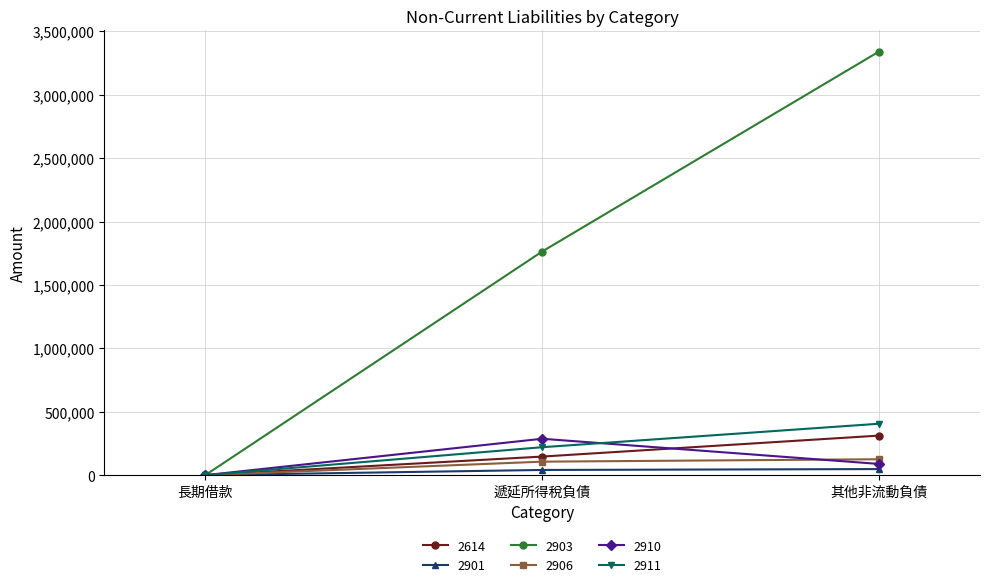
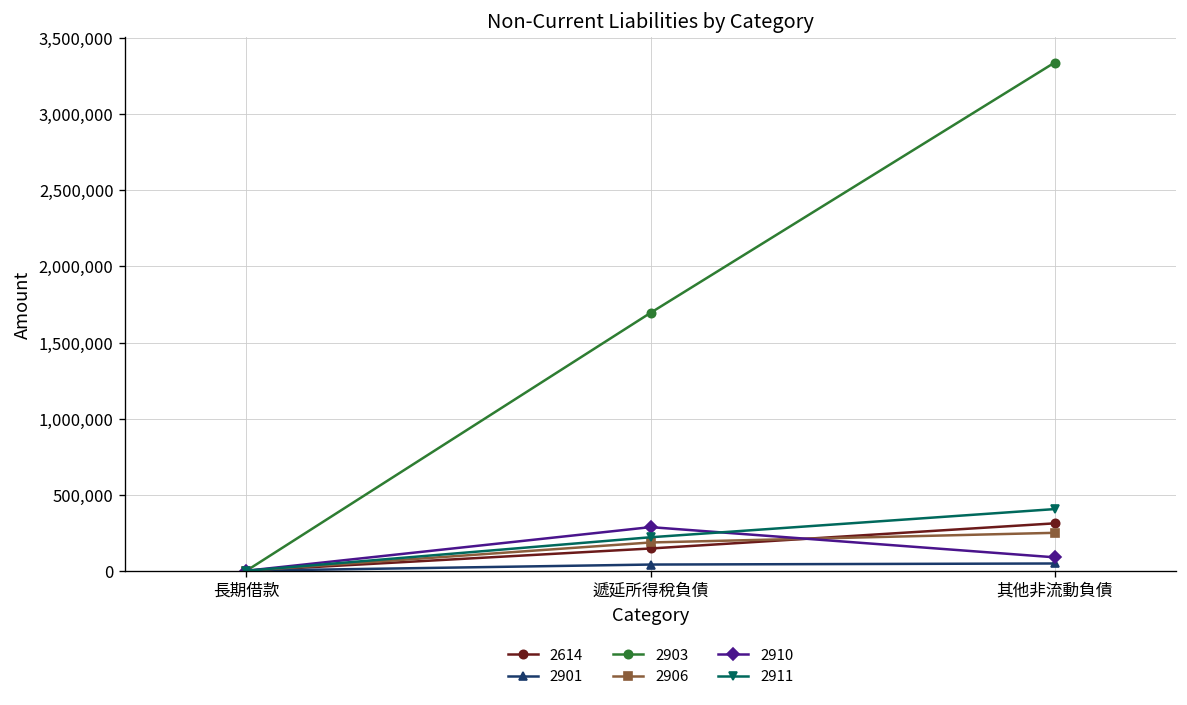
2903, 遞延所得稅負債: 1,760,000 -> 1,700,000
2906, 遞延所得稅負債: 110,000 -> 190,000
2906, 其他非流動負債: 130,000 -> 250,000
